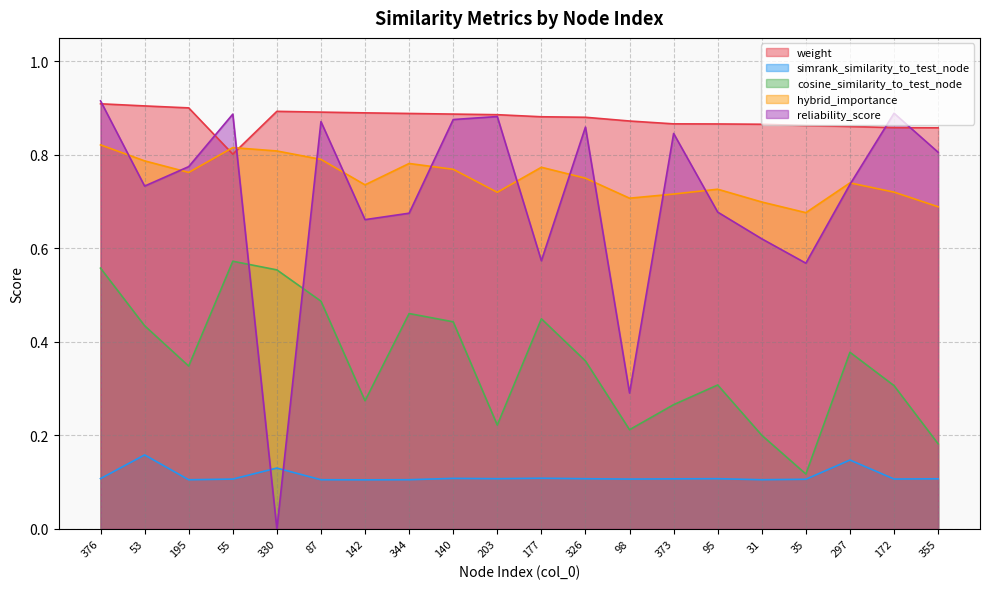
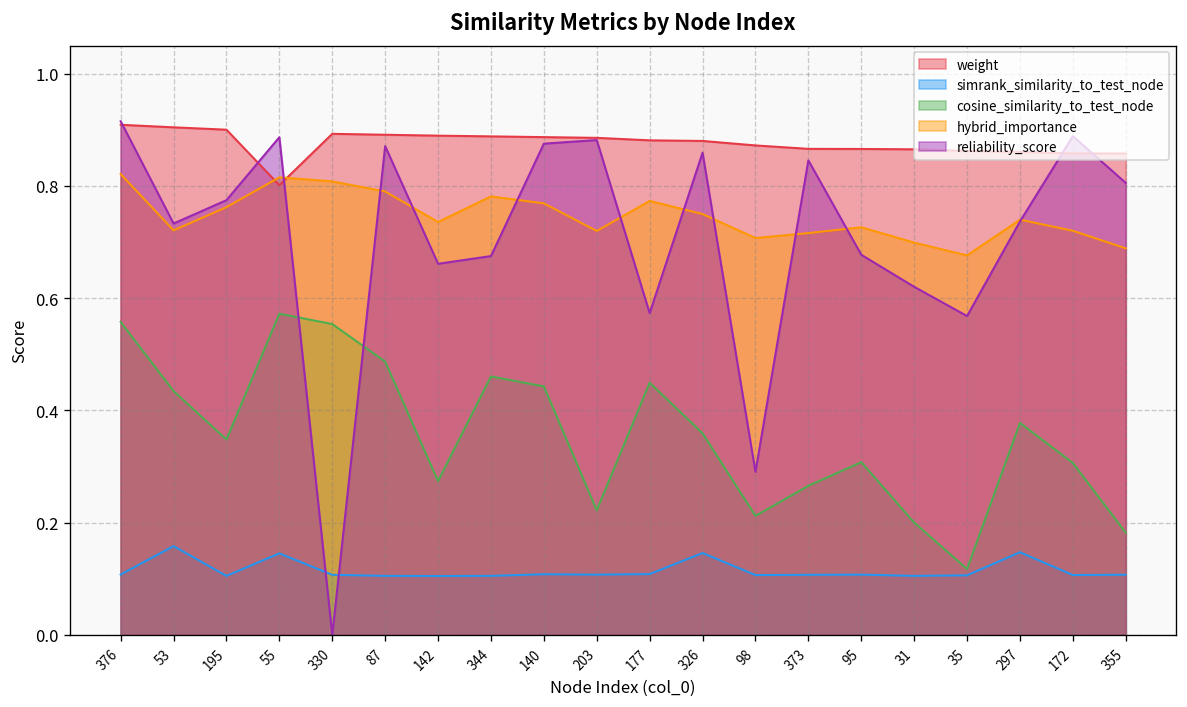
hybrid_importance, 53: 0.79 -> 0.72
simrank_similarity_to_test_node, 55: 0.11 -> 0.15
simrank_similarity_to_test_node, 330: 0.13 -> 0.11
simrank_similarity_to_test_node, 326: 0.11 -> 0.15
